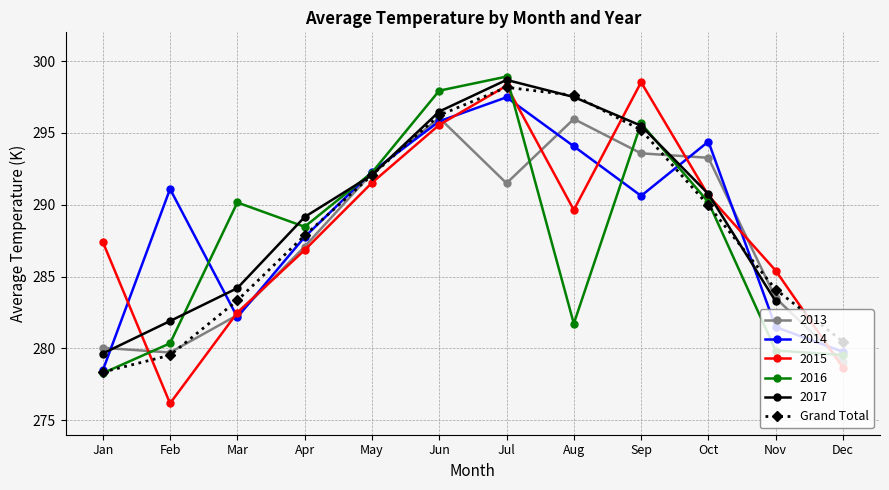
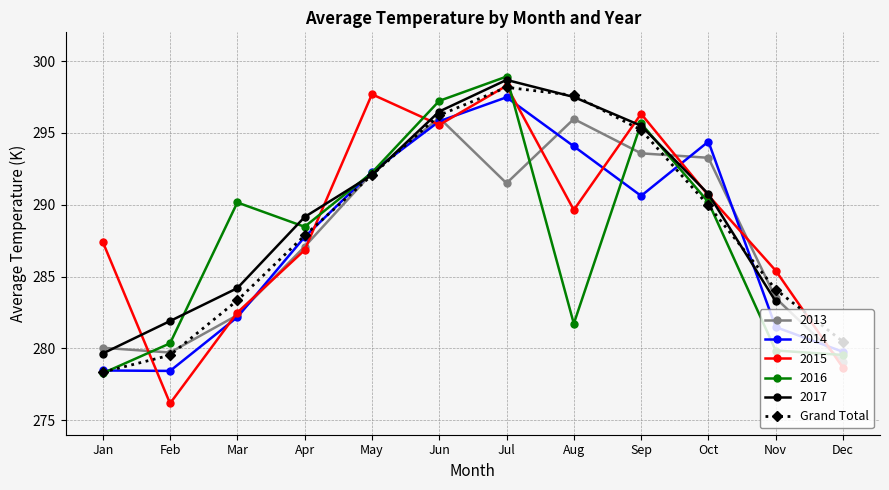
2014, Feb: 291.1 -> 278.4
2015, May: 291.5 -> 297.7
2016, Jun: 297.9 -> 297.2
2015, Sep: 298.5 -> 296.3
